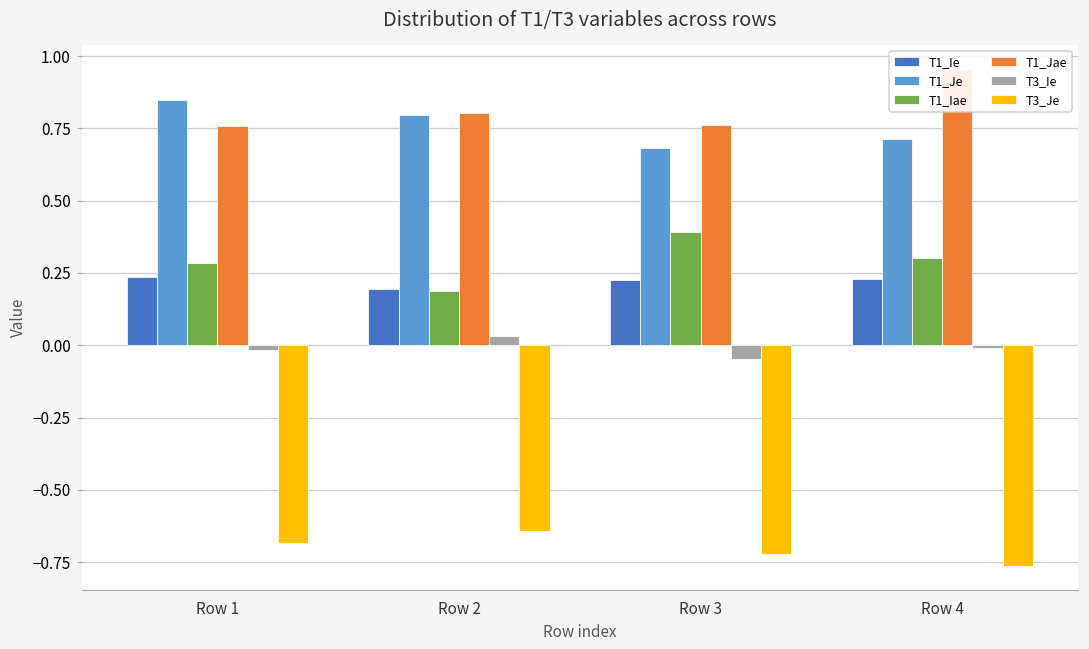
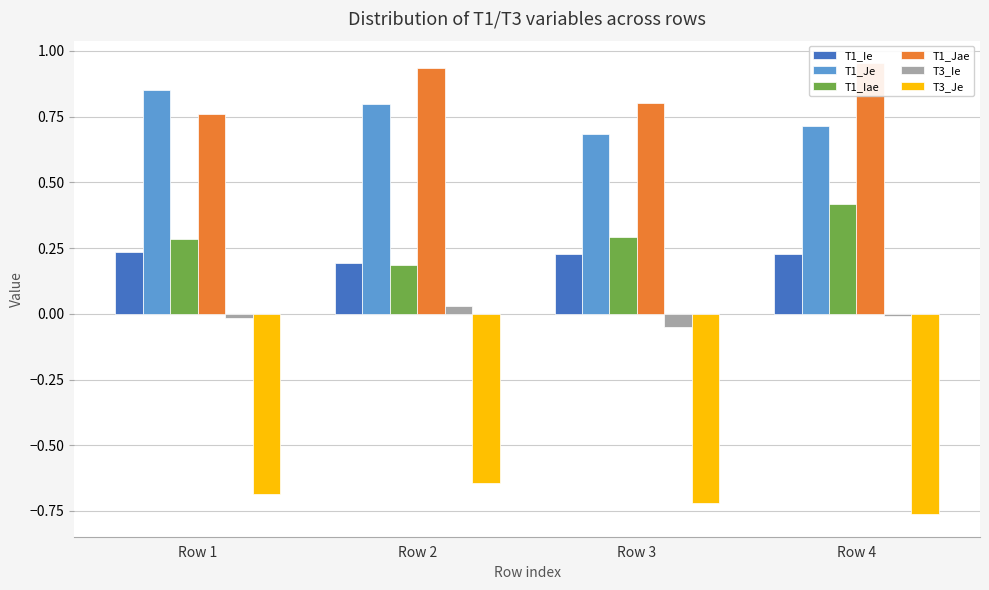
T1_Jae, Row 2: 0.80 -> 0.93
T1_Iae, Row 3: 0.39 -> 0.29
T1_Jae, Row 3: 0.76 -> 0.80
T1_Iae, Row 4: 0.30 -> 0.42
